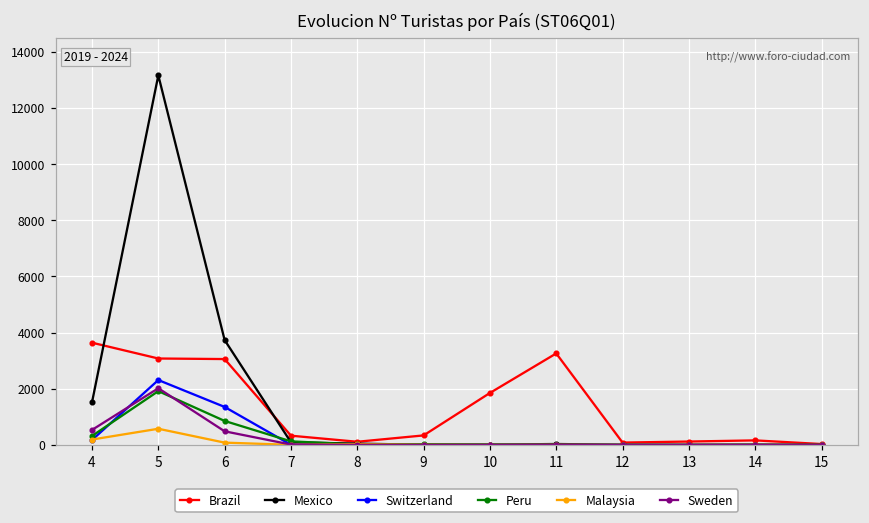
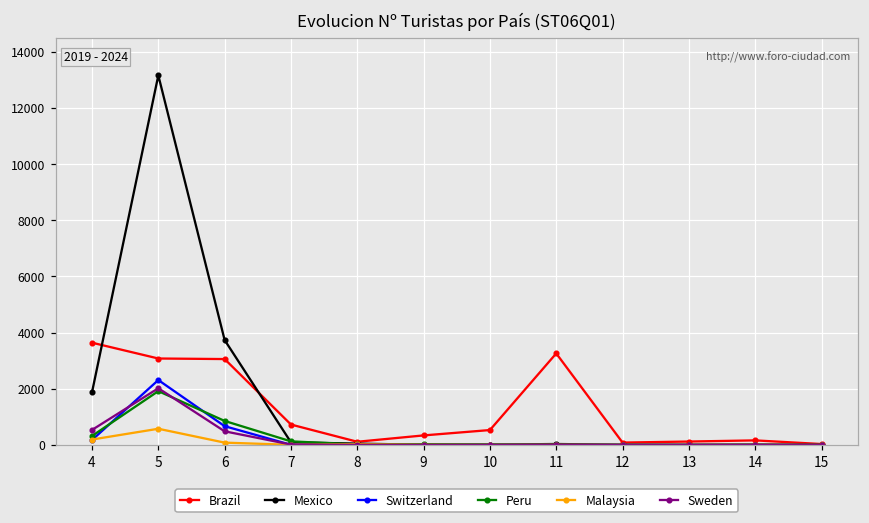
Mexico, 4: 1500 -> 1900
Switzerland, 6: 1400 -> 700
Brazil, 7: 300 -> 700
Brazil, 10: 1900 -> 500
